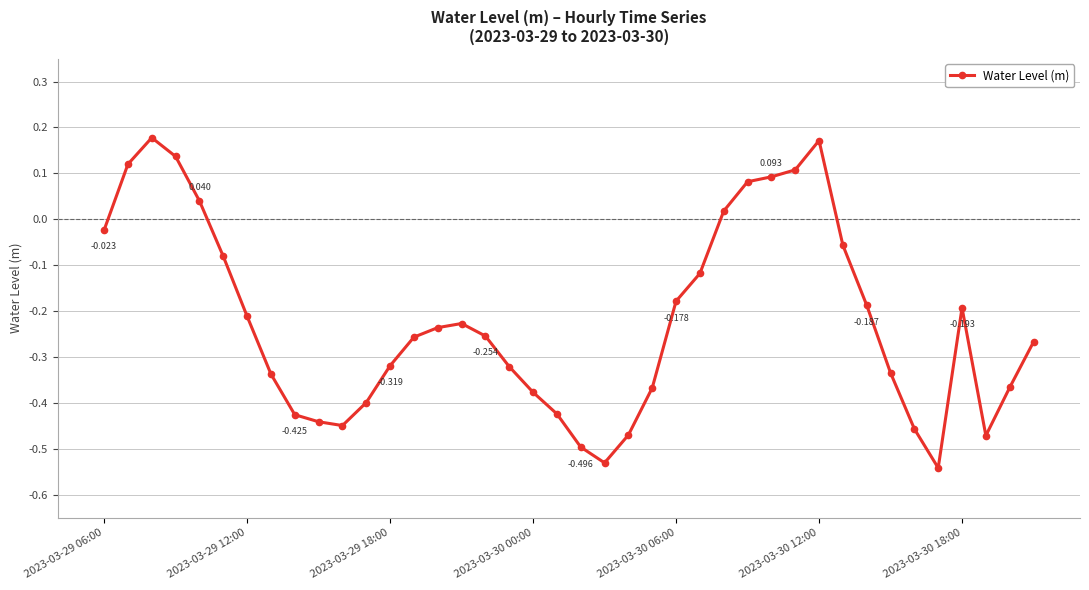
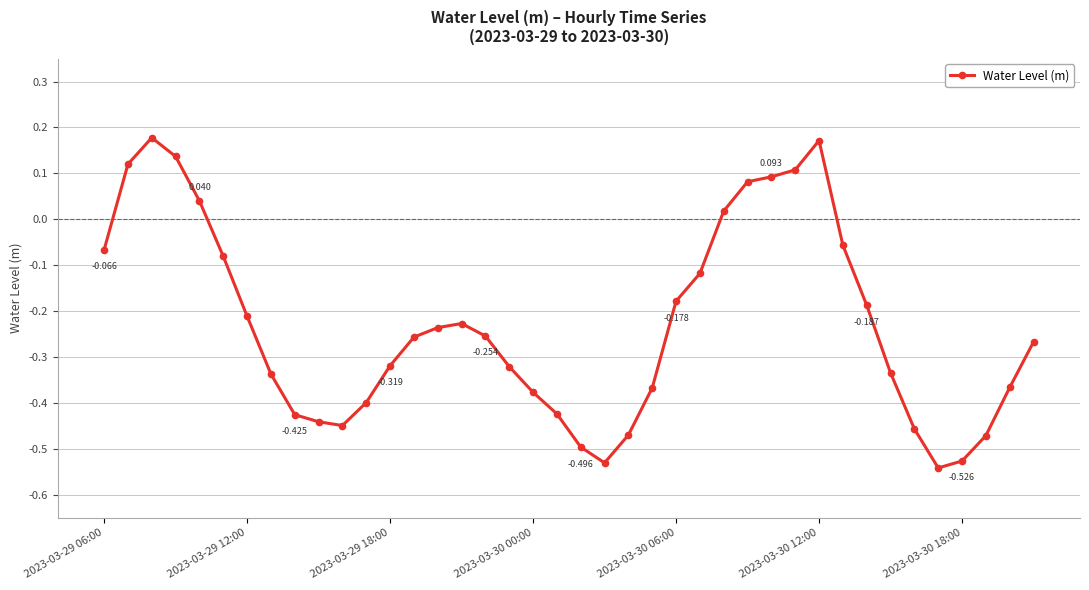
2023-03-29 06:00: -0.023 -> -0.066
2023-03-30 18:00: -0.193 -> -0.526
